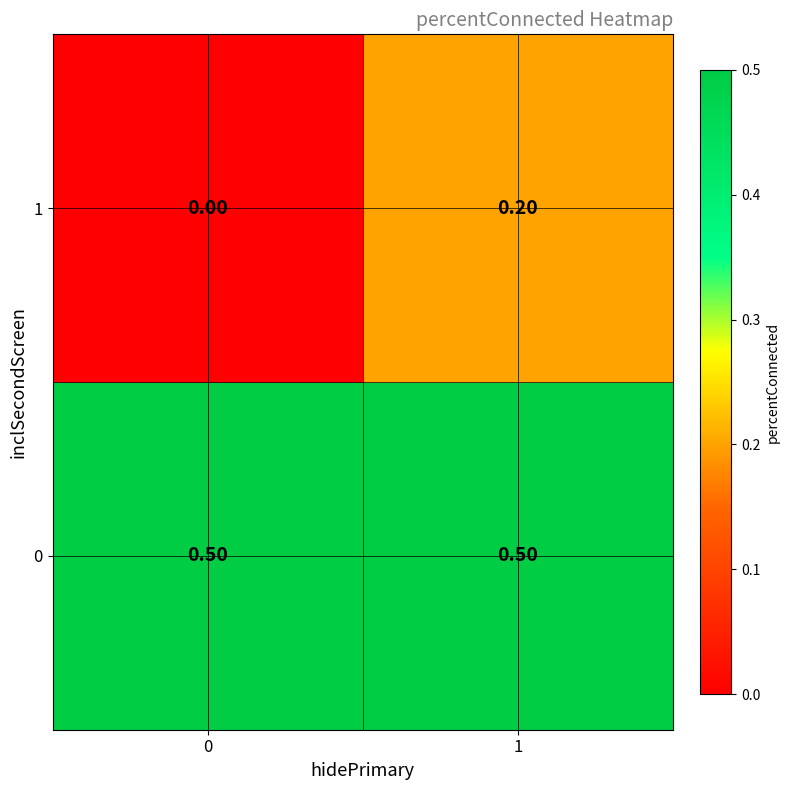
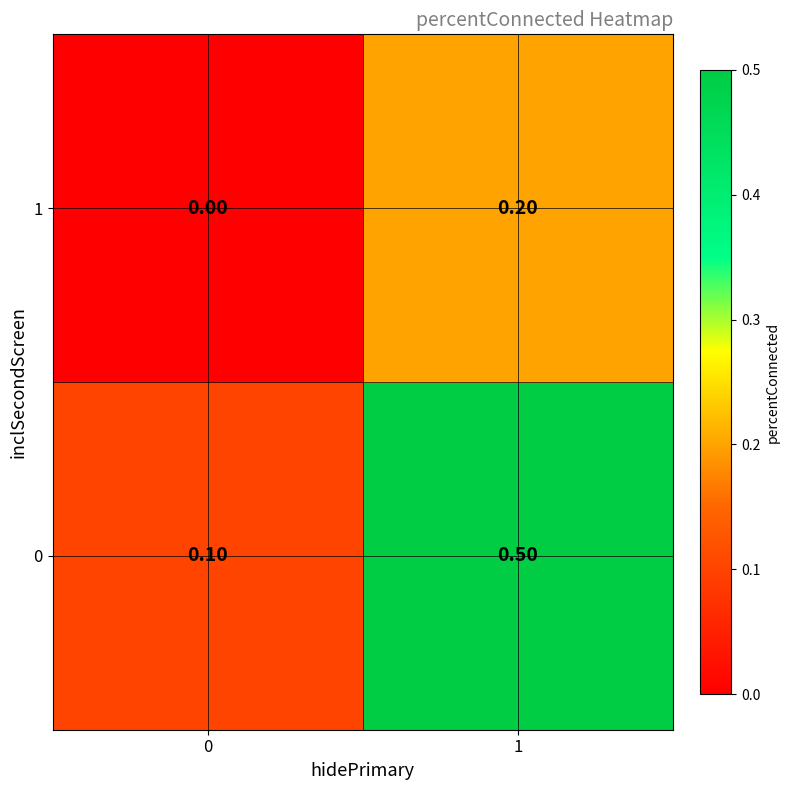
0, 0: 0.50 -> 0.10
